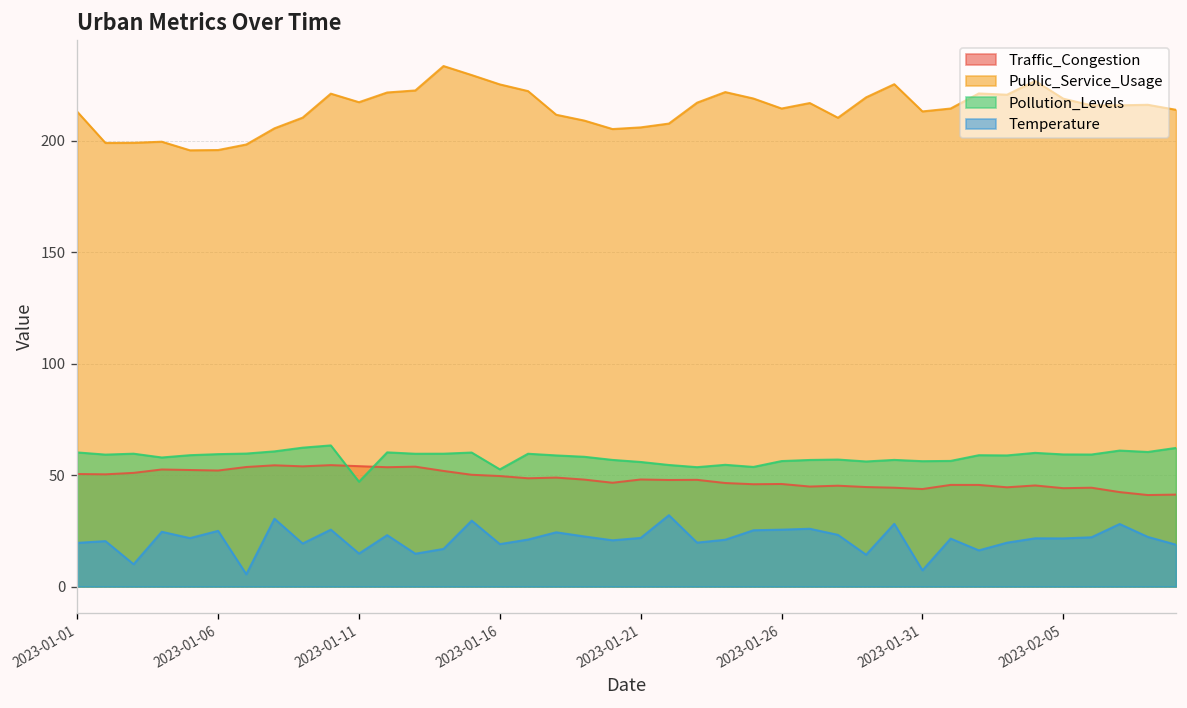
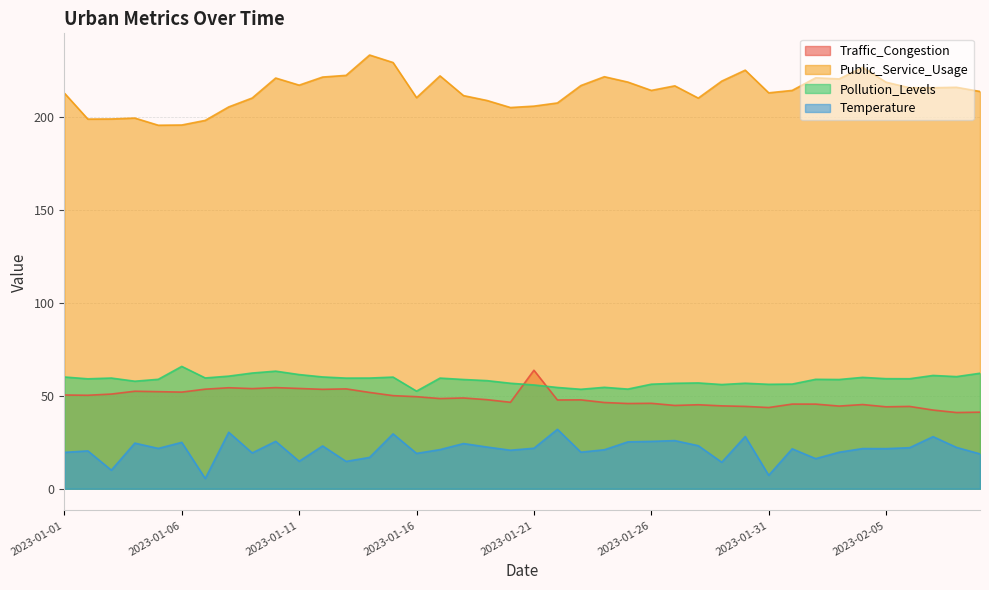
Pollution_Levels, 2023-01-06: 59 -> 66
Pollution_Levels, 2023-01-11: 47 -> 62
Public_Service_Usage, 2023-01-16: 225 -> 211
Traffic_Congestion, 2023-01-21: 48 -> 64
